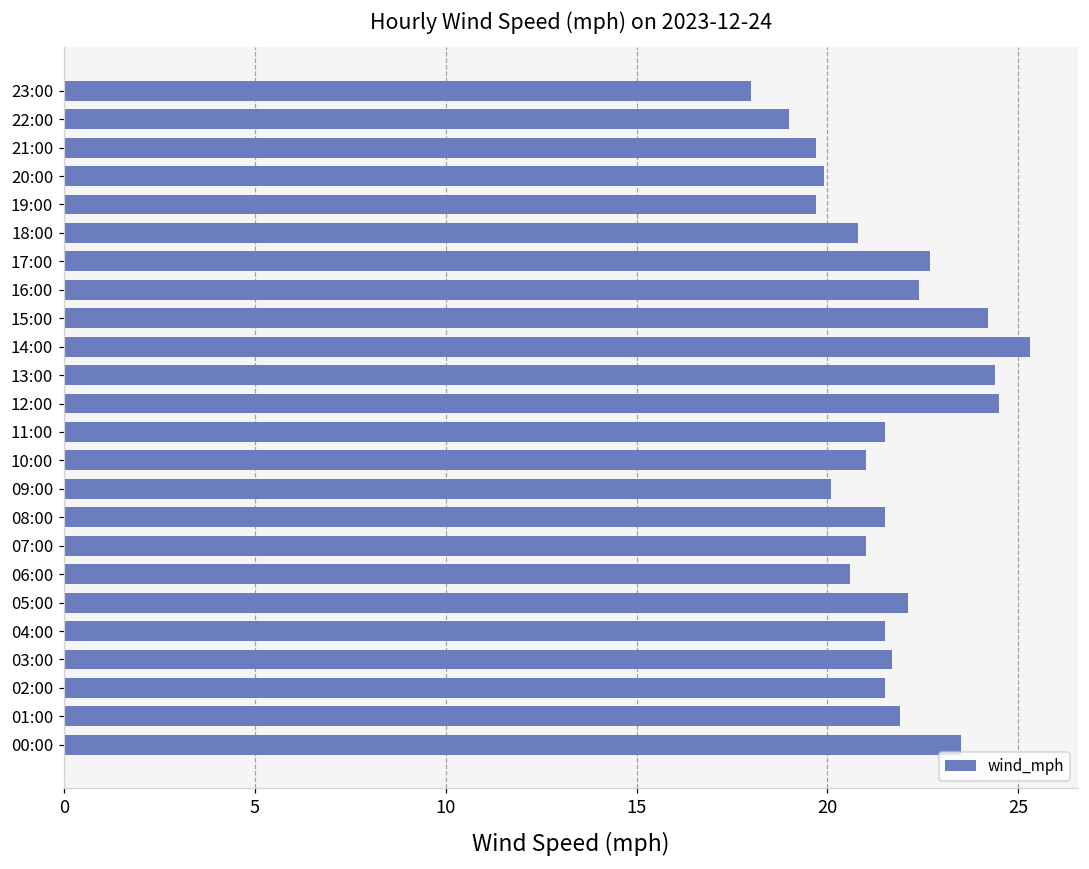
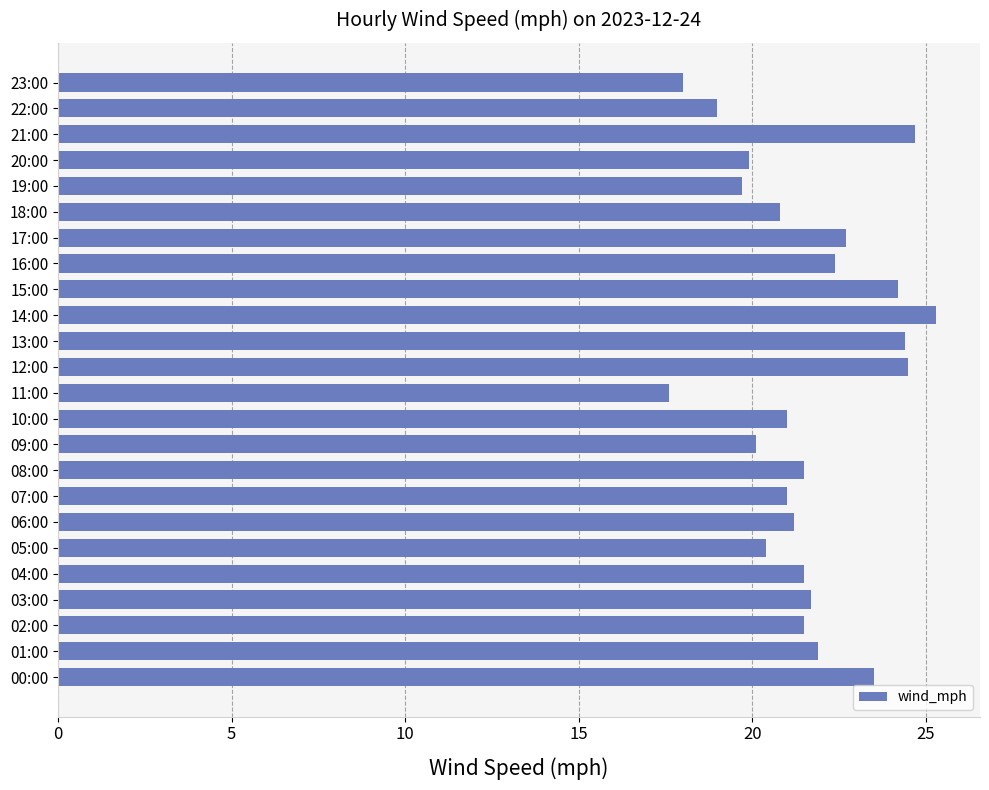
21:00: 19.7 -> 24.7
11:00: 21.5 -> 17.6
06:00: 20.6 -> 21.2
05:00: 22.1 -> 20.4
